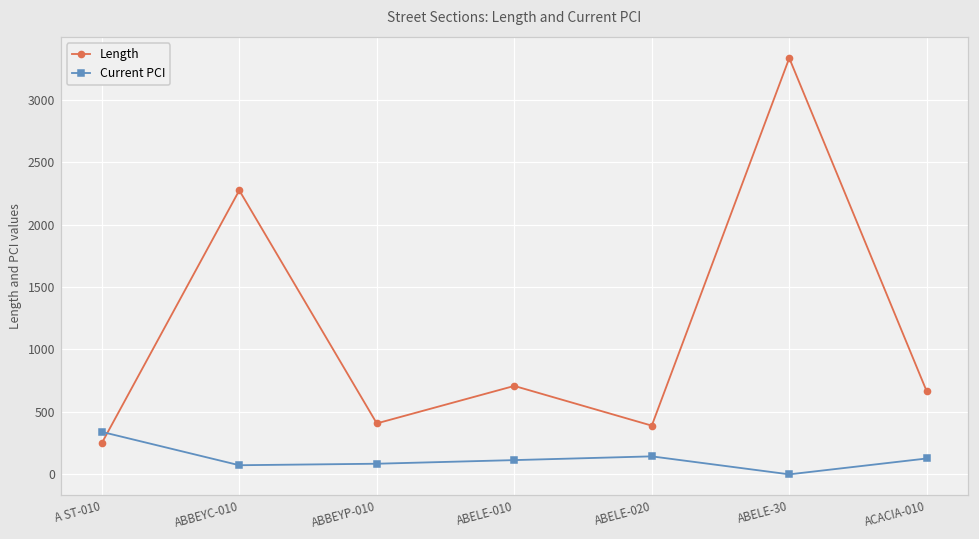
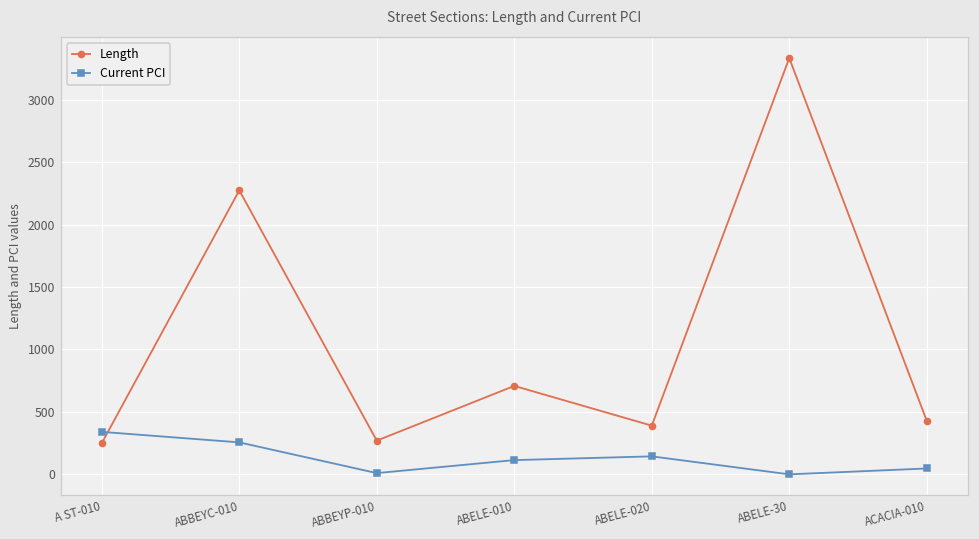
Current PCI, ABBEYC-010: 70 -> 260
Length, ABBEYP-010: 410 -> 270
Current PCI, ABBEYP-010: 90 -> 10
Length, ACACIA-010: 660 -> 430
Current PCI, ACACIA-010: 130 -> 50
